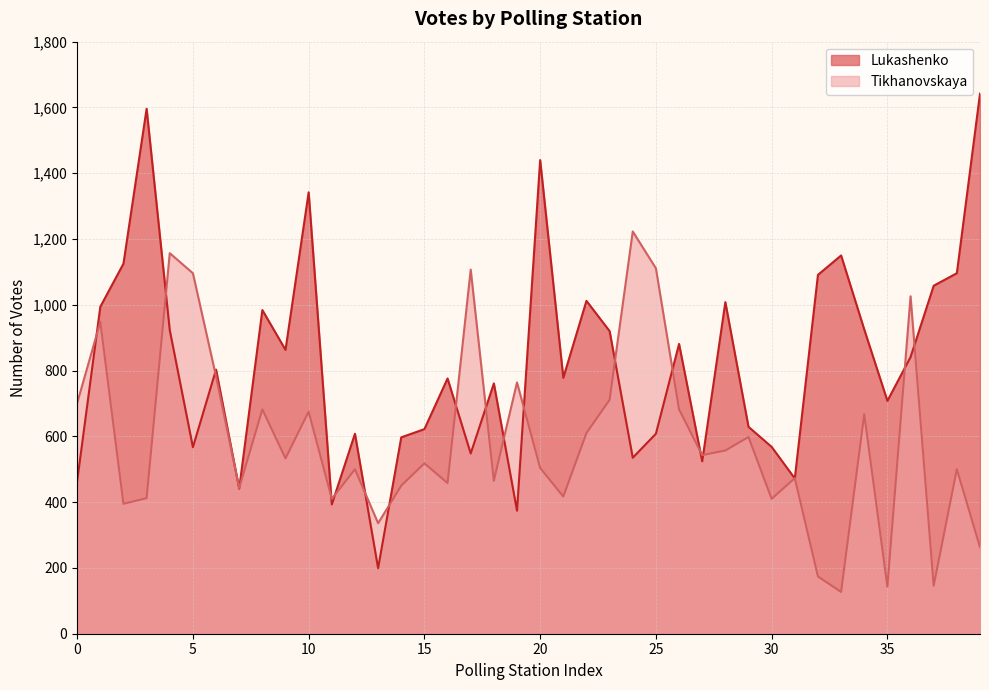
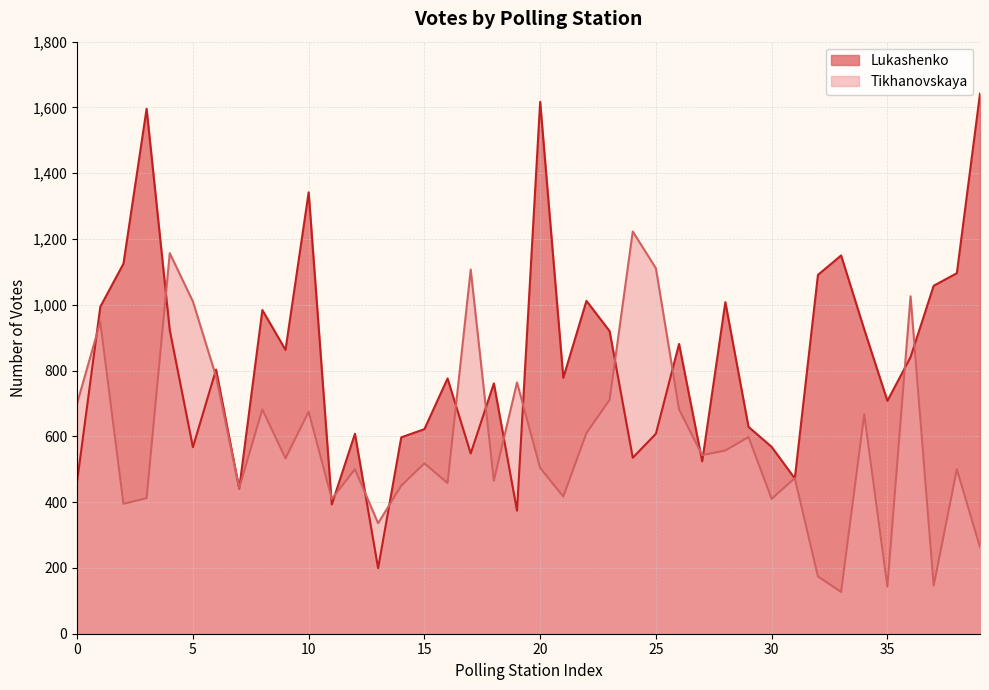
Tikhanovskaya, 5: 1,100 -> 1,010
Lukashenko, 20: 1,440 -> 1,620
